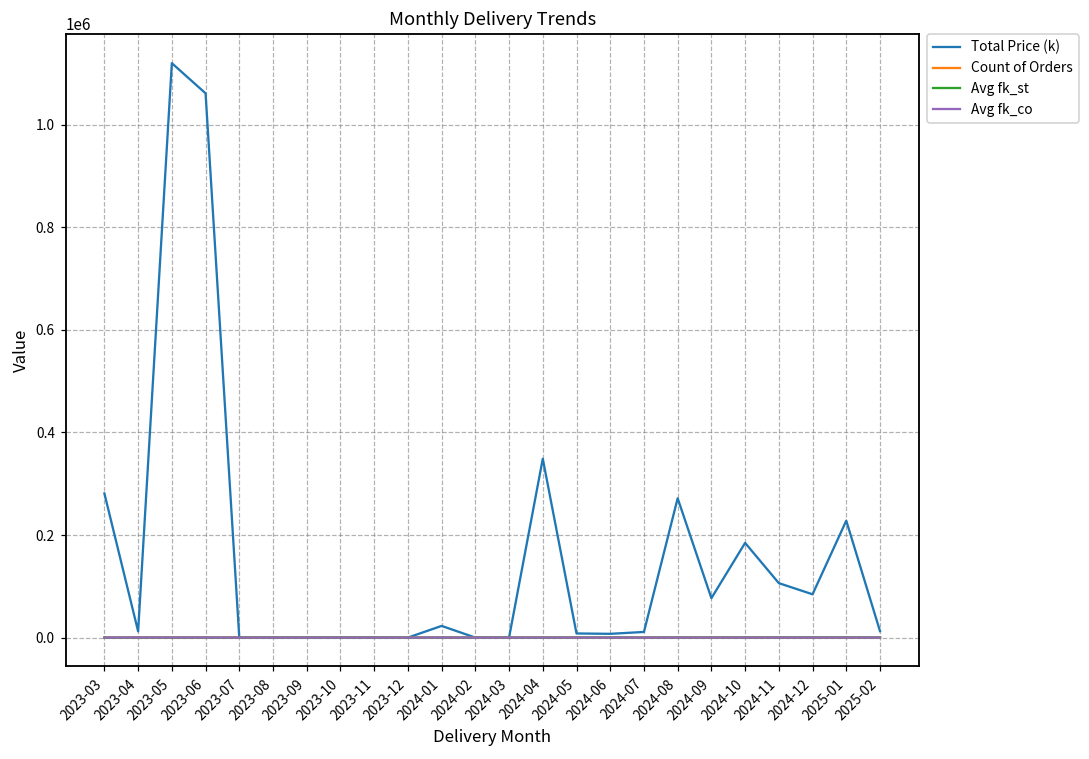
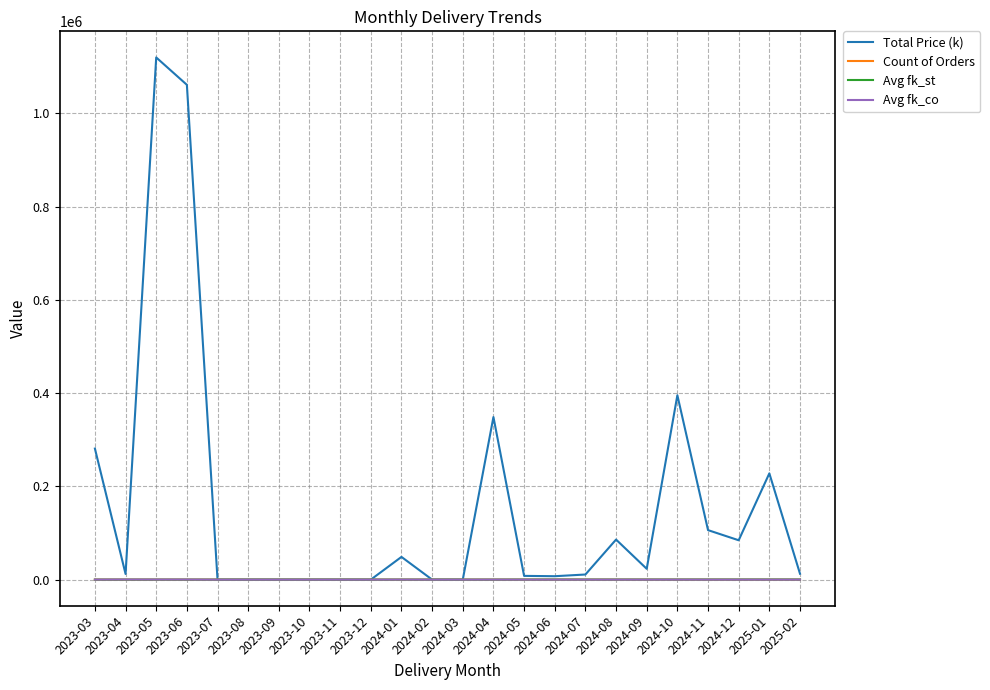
Total Price (k), 2024-01: 20000 -> 50000
Total Price (k), 2024-08: 270000 -> 90000
Total Price (k), 2024-09: 80000 -> 20000
Total Price (k), 2024-10: 180000 -> 400000
